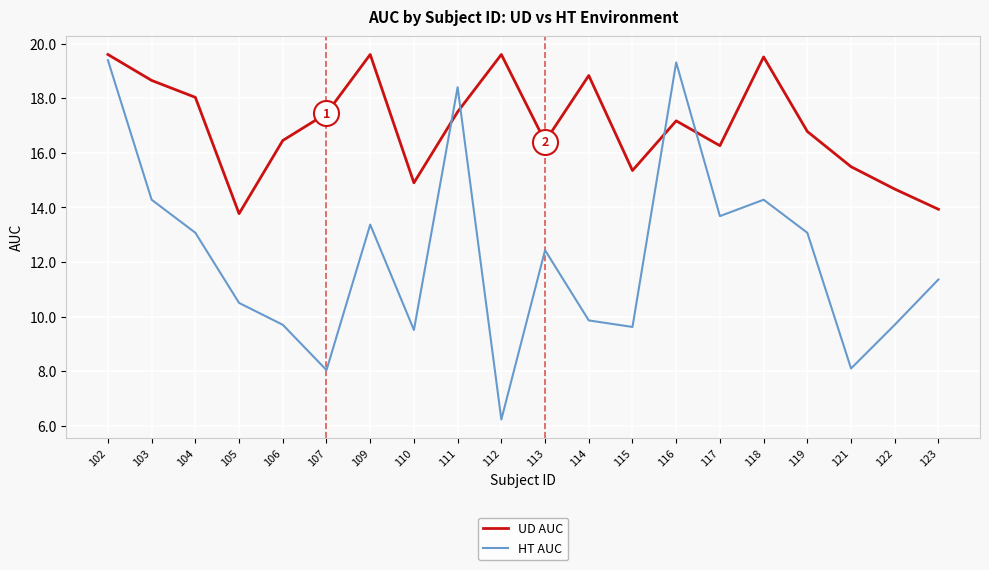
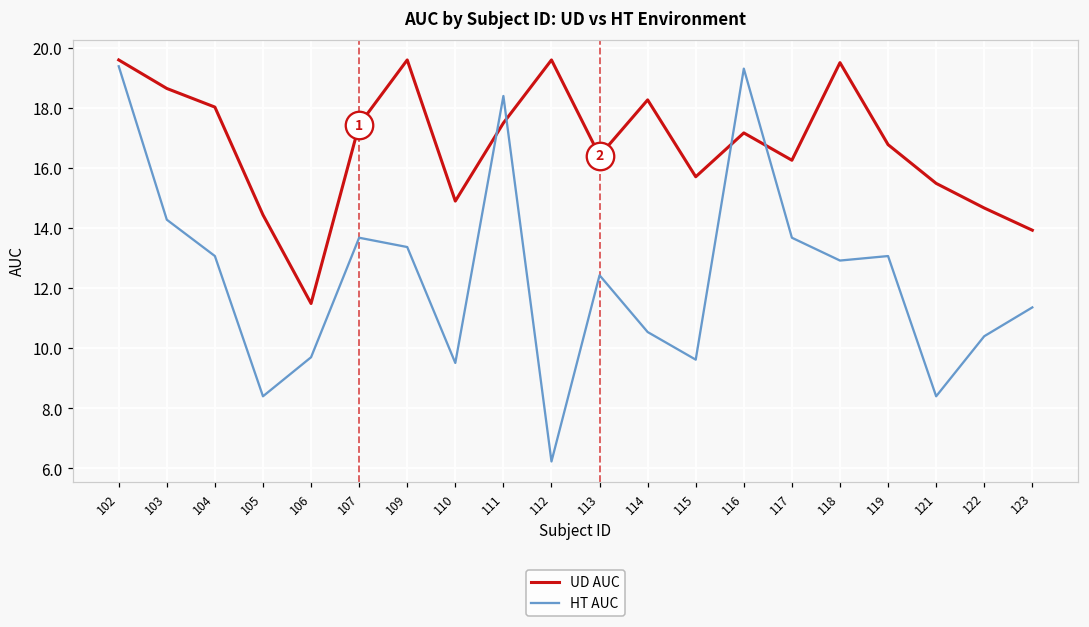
UD AUC, 105: 13.8 -> 14.4
HT AUC, 105: 10.5 -> 8.4
UD AUC, 106: 16.5 -> 11.5
HT AUC, 107: 8.0 -> 13.7
UD AUC, 114: 18.8 -> 18.3
HT AUC, 114: 9.9 -> 10.5
UD AUC, 115: 15.4 -> 15.7
HT AUC, 118: 14.3 -> 12.9
HT AUC, 121: 8.1 -> 8.4
HT AUC, 122: 9.7 -> 10.4
